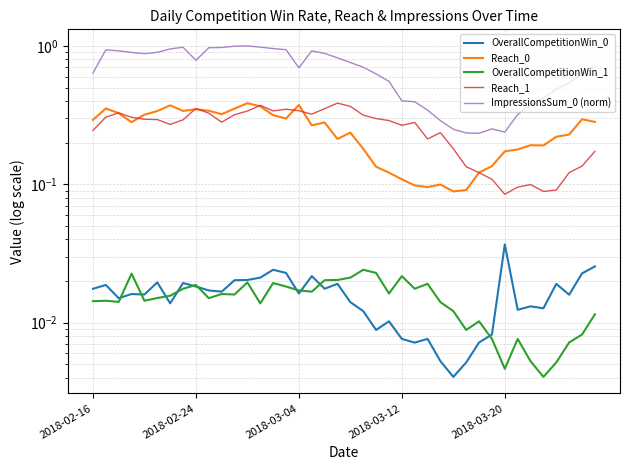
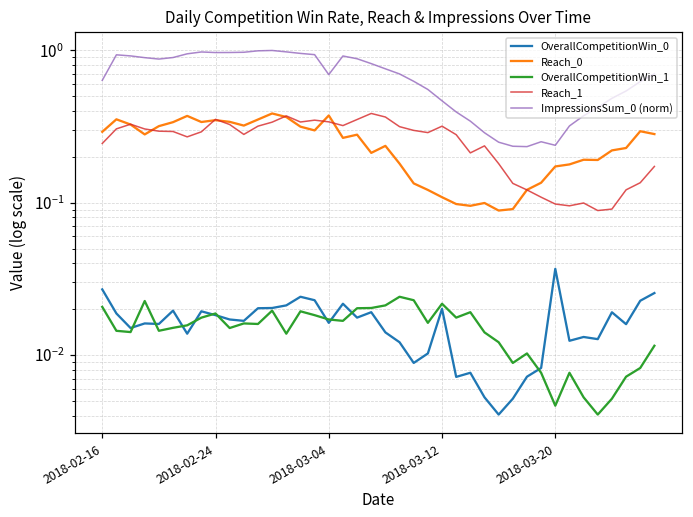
OverallCompetitionWin_0, 2018-02-16: 0.018 -> 0.027
OverallCompetitionWin_1, 2018-02-16: 0.014 -> 0.021
ImpressionsSum_0 (norm), 2018-02-24: 0.8 -> 1.0
OverallCompetitionWin_0, 2018-03-12: 0.008 -> 0.020
Reach_1, 2018-03-12: 0.27 -> 0.32
ImpressionsSum_0 (norm), 2018-03-12: 0.40 -> 0.47
Reach_1, 2018-03-20: 0.08 -> 0.10
